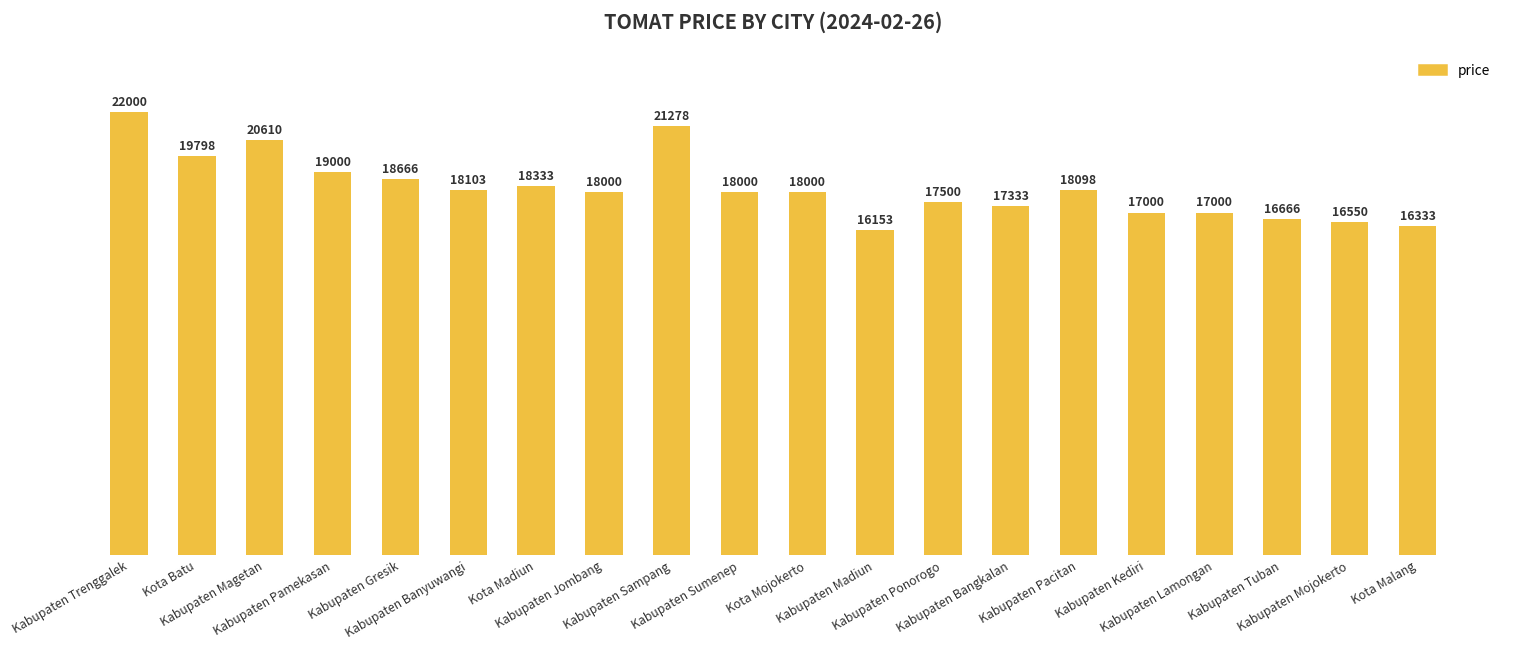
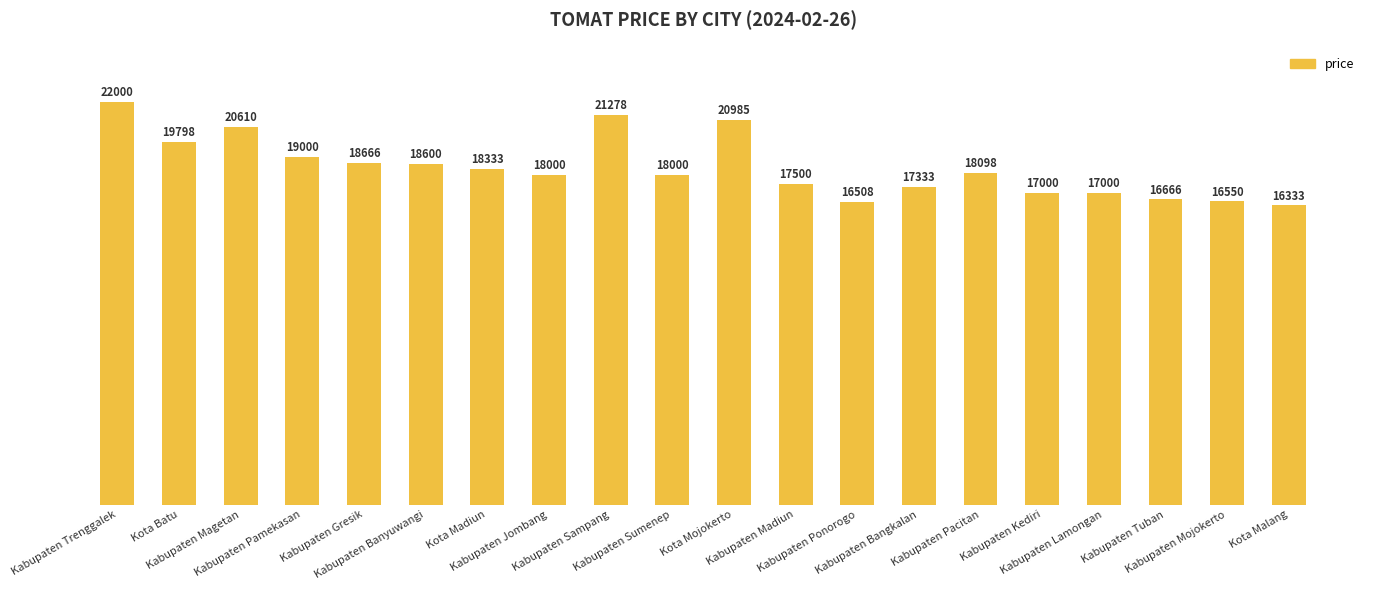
Kabupaten Banyuwangi: 18103 -> 18600
Kota Mojokerto: 18000 -> 20985
Kabupaten Madiun: 16153 -> 17500
Kabupaten Ponorogo: 17500 -> 16508
